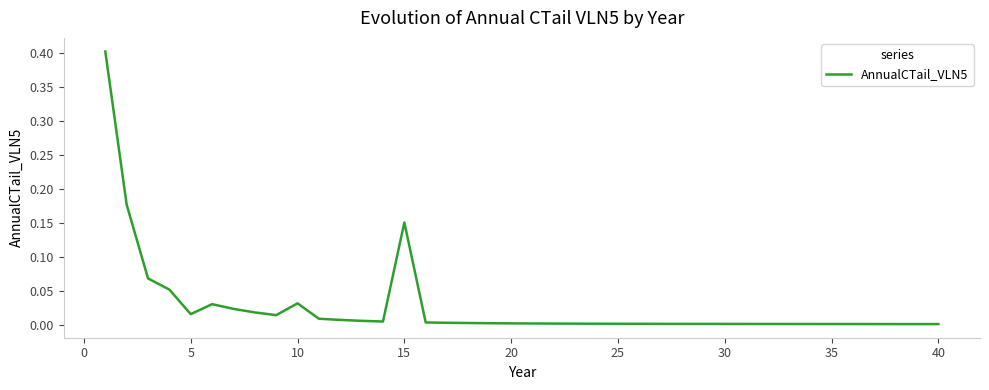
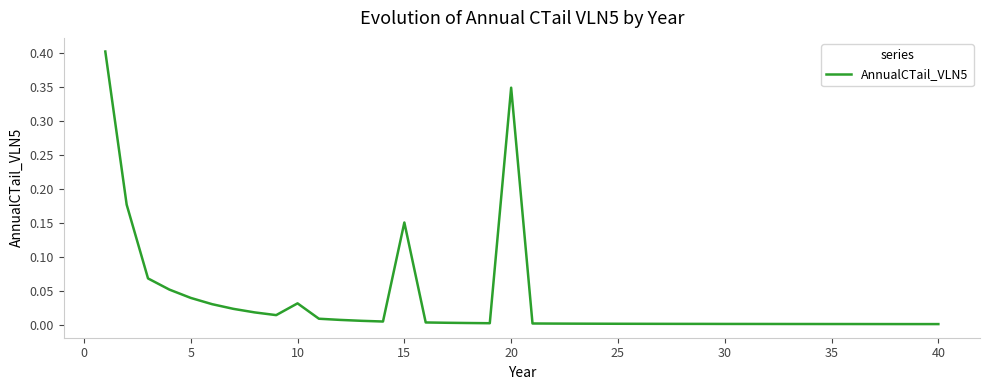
5: 0.02 -> 0.04
20: 0.00 -> 0.35
